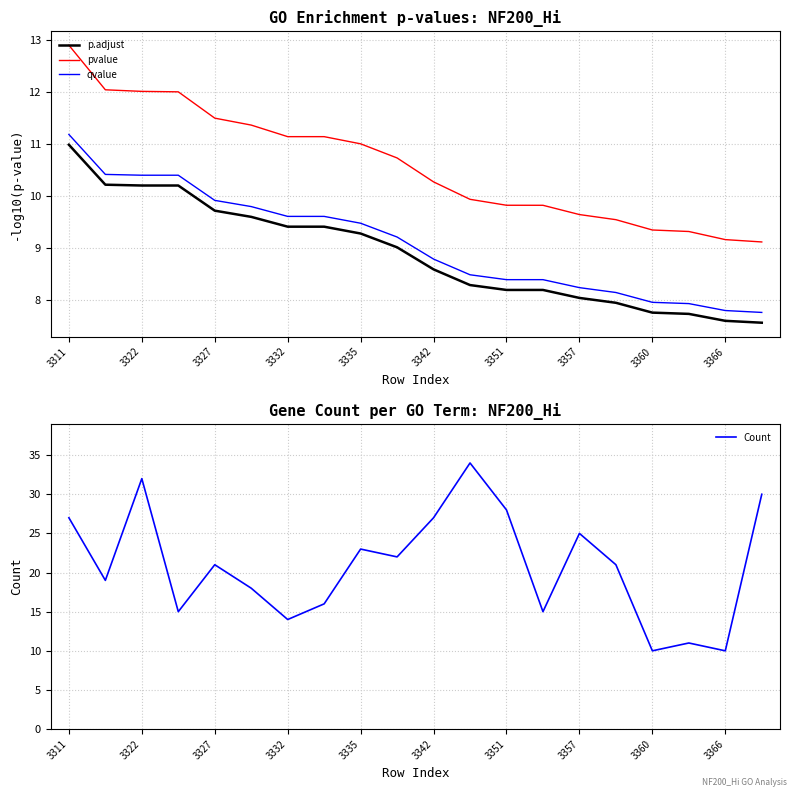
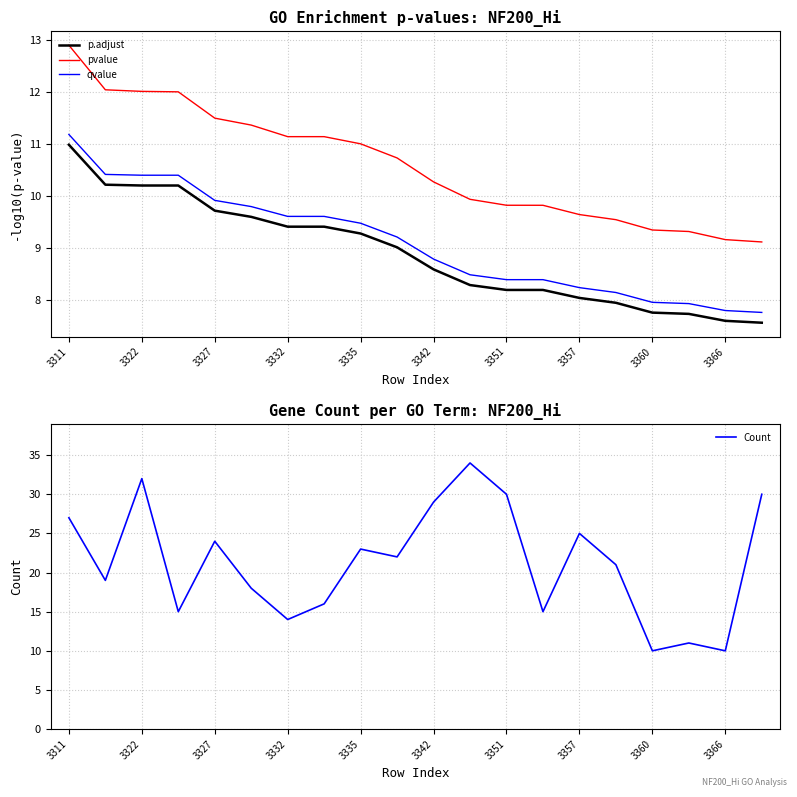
Gene Count per GO Term: NF200_Hi, 3327: 21 -> 24
Gene Count per GO Term: NF200_Hi, 3342: 27 -> 29
Gene Count per GO Term: NF200_Hi, 3351: 28 -> 30
